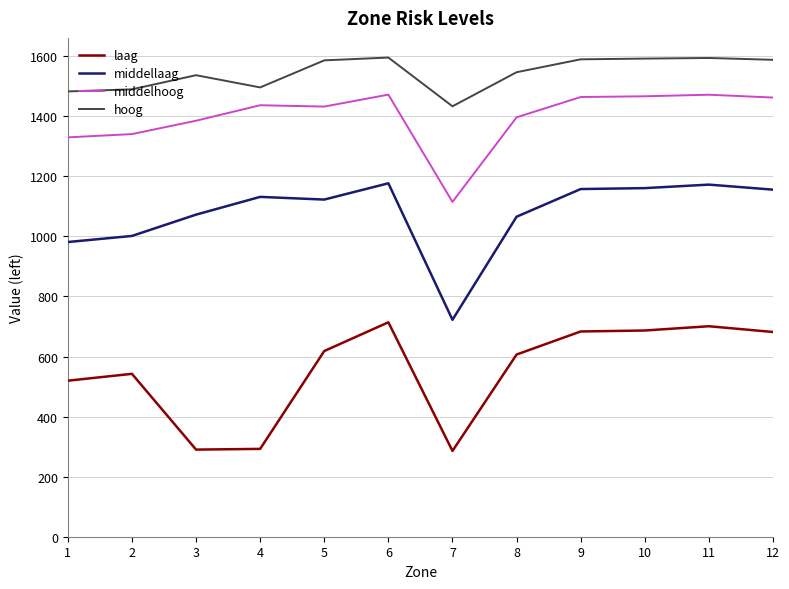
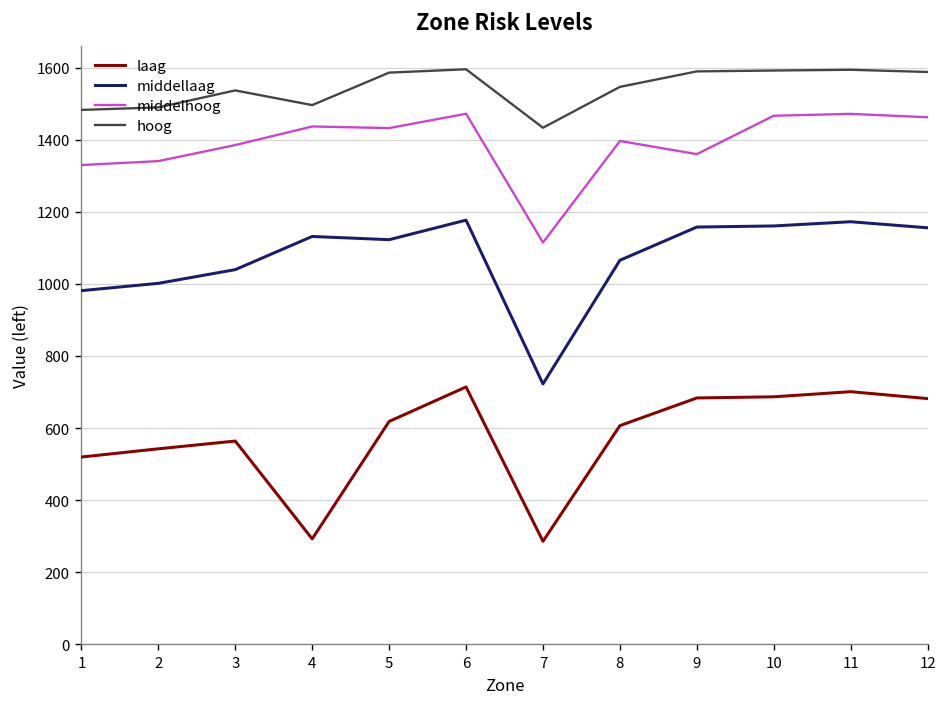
laag, 3: 290 -> 560
middellaag, 3: 1070 -> 1040
middelhoog, 9: 1460 -> 1360
